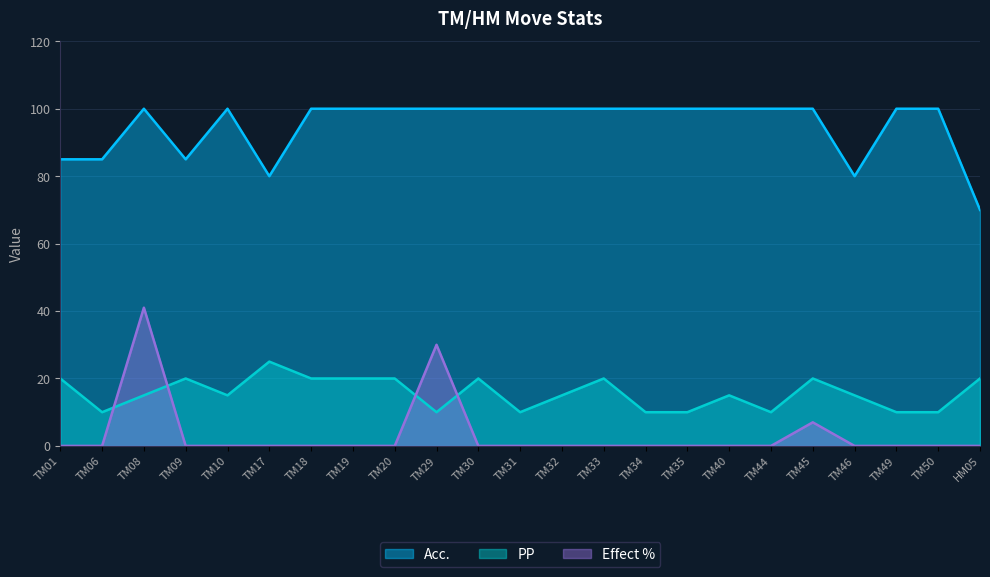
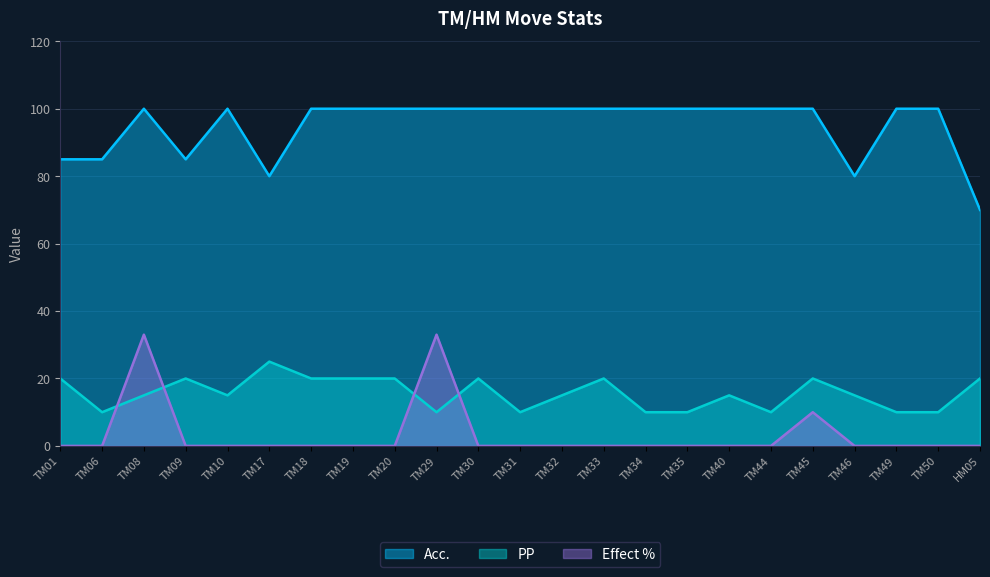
Effect %, TM08: 41 -> 33
Effect %, TM29: 30 -> 33
Effect %, TM45: 7 -> 10
